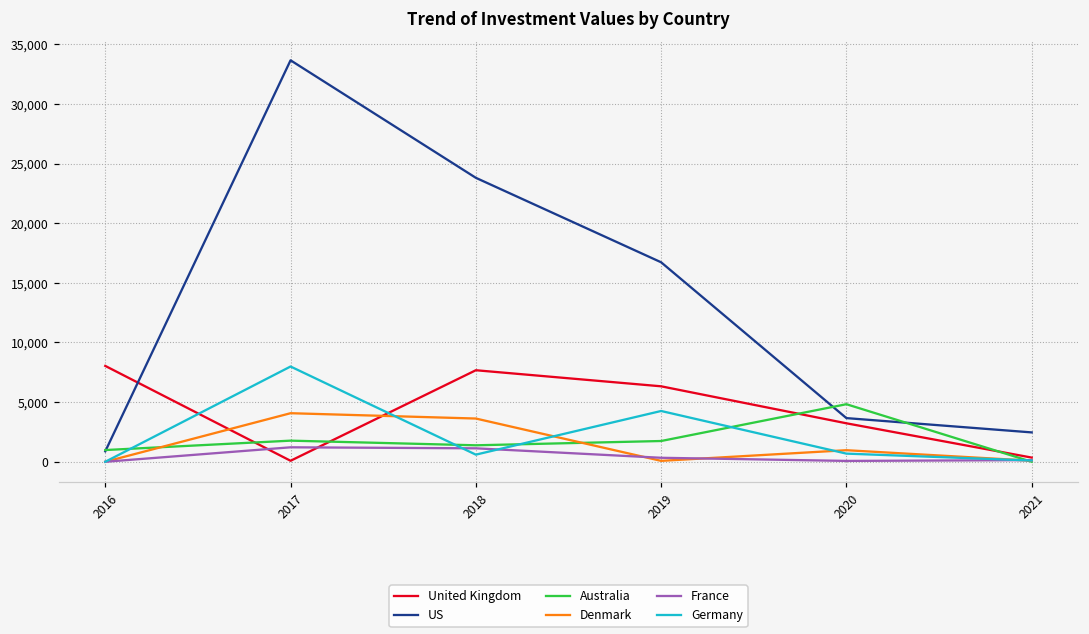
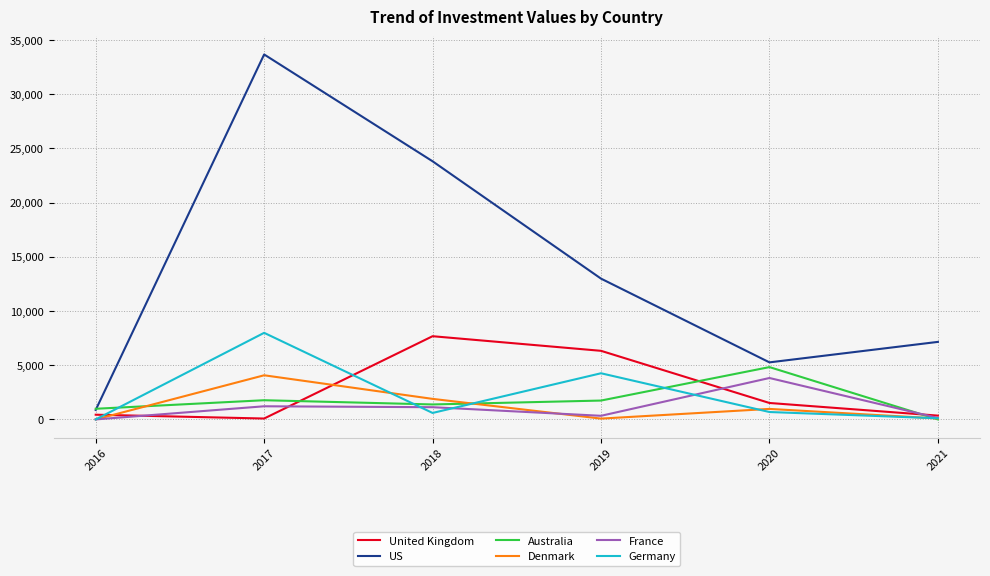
United Kingdom, 2016: 8,000 -> 400
Denmark, 2018: 3,600 -> 1,900
US, 2019: 16,700 -> 13,000
United Kingdom, 2020: 3,200 -> 1,500
US, 2020: 3,700 -> 5,300
France, 2020: 100 -> 3,800
US, 2021: 2,500 -> 7,100
